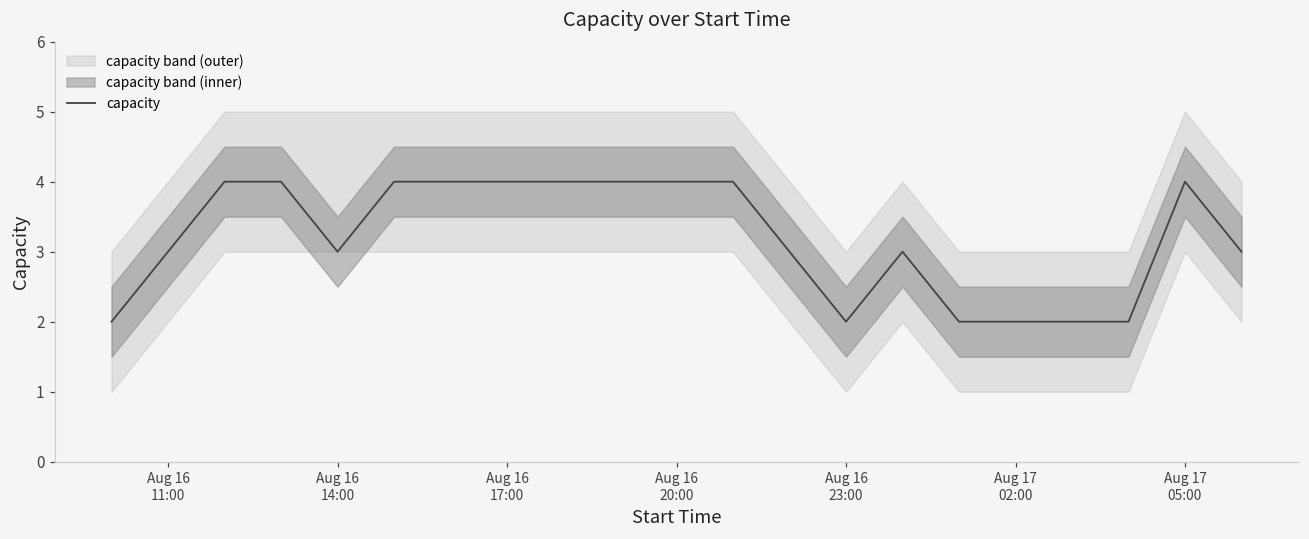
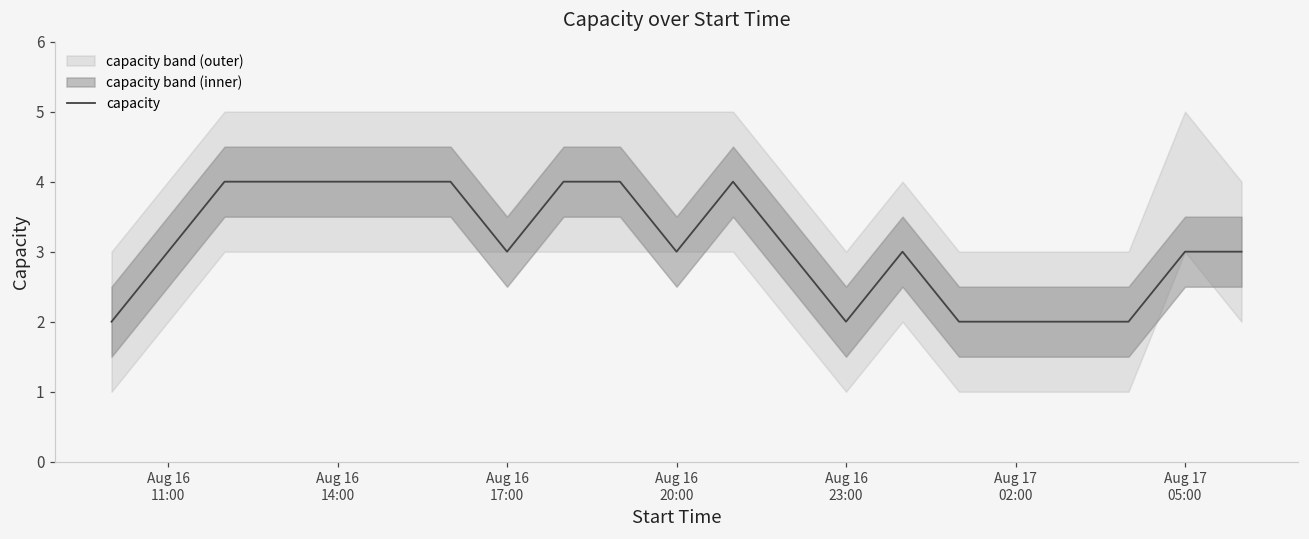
capacity, Aug 16 14:00: 3 -> 4
capacity, Aug 16 17:00: 4 -> 3
capacity, Aug 16 20:00: 4 -> 3
capacity, Aug 17 05:00: 4 -> 3
